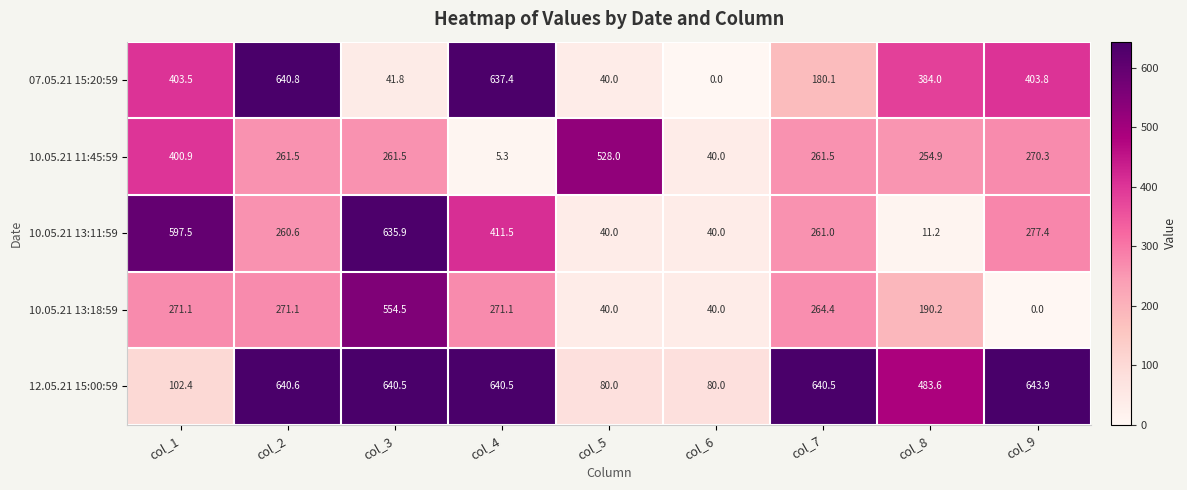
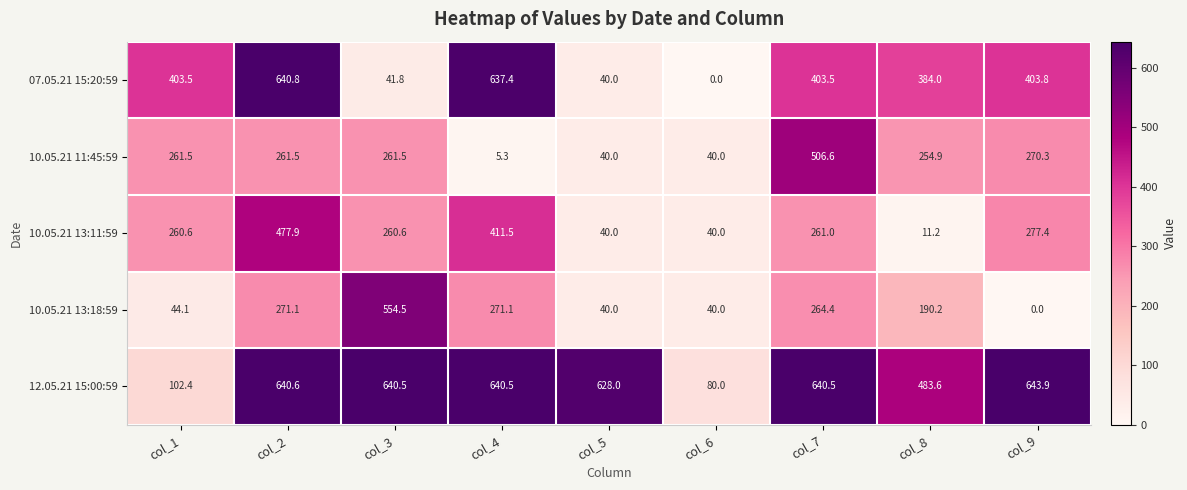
07.05.21 15:20:59, col_7: 180.1 -> 403.5
10.05.21 11:45:59, col_1: 400.9 -> 261.5
10.05.21 11:45:59, col_5: 528.0 -> 40.0
10.05.21 11:45:59, col_7: 261.5 -> 506.6
10.05.21 13:11:59, col_1: 597.5 -> 260.6
10.05.21 13:11:59, col_2: 260.6 -> 477.9
10.05.21 13:11:59, col_3: 635.9 -> 260.6
10.05.21 13:18:59, col_1: 271.1 -> 44.1
12.05.21 15:00:59, col_5: 80.0 -> 628.0
